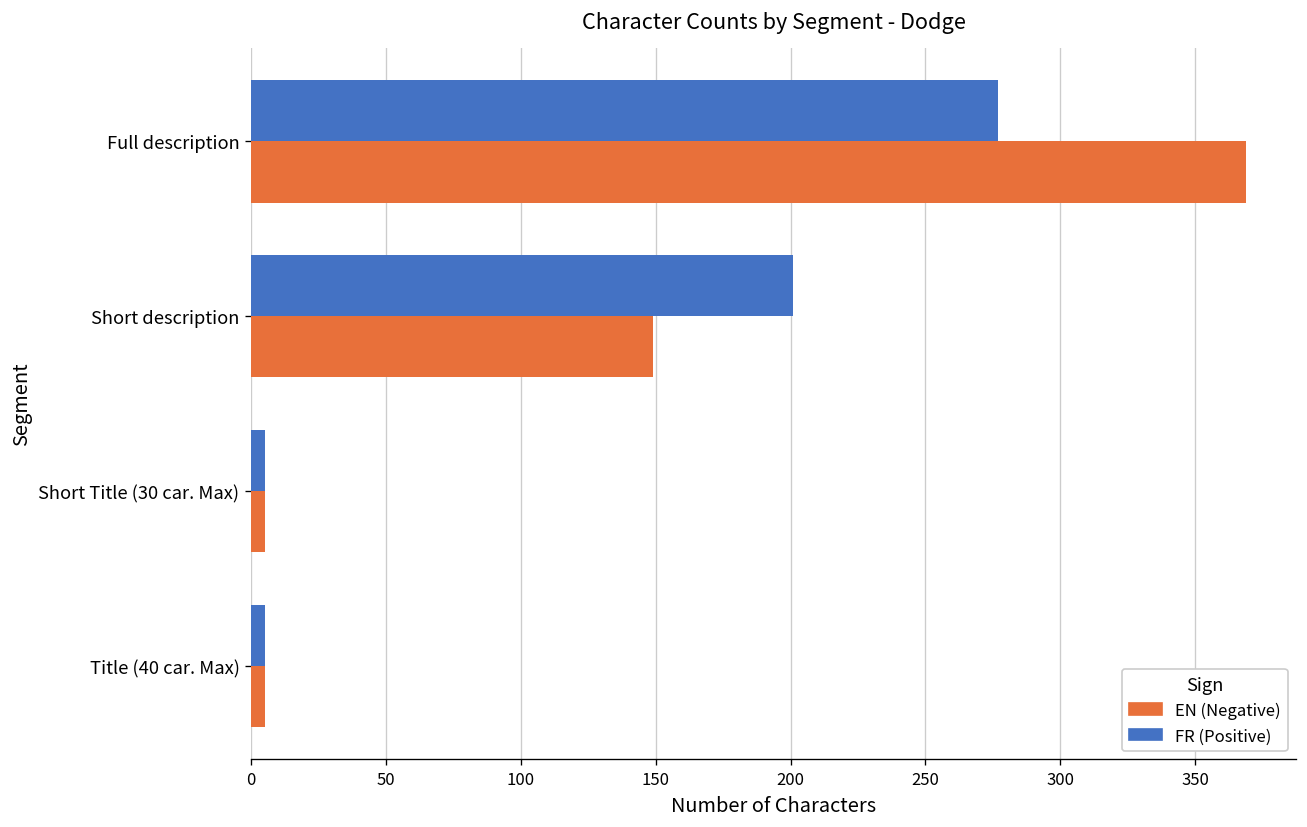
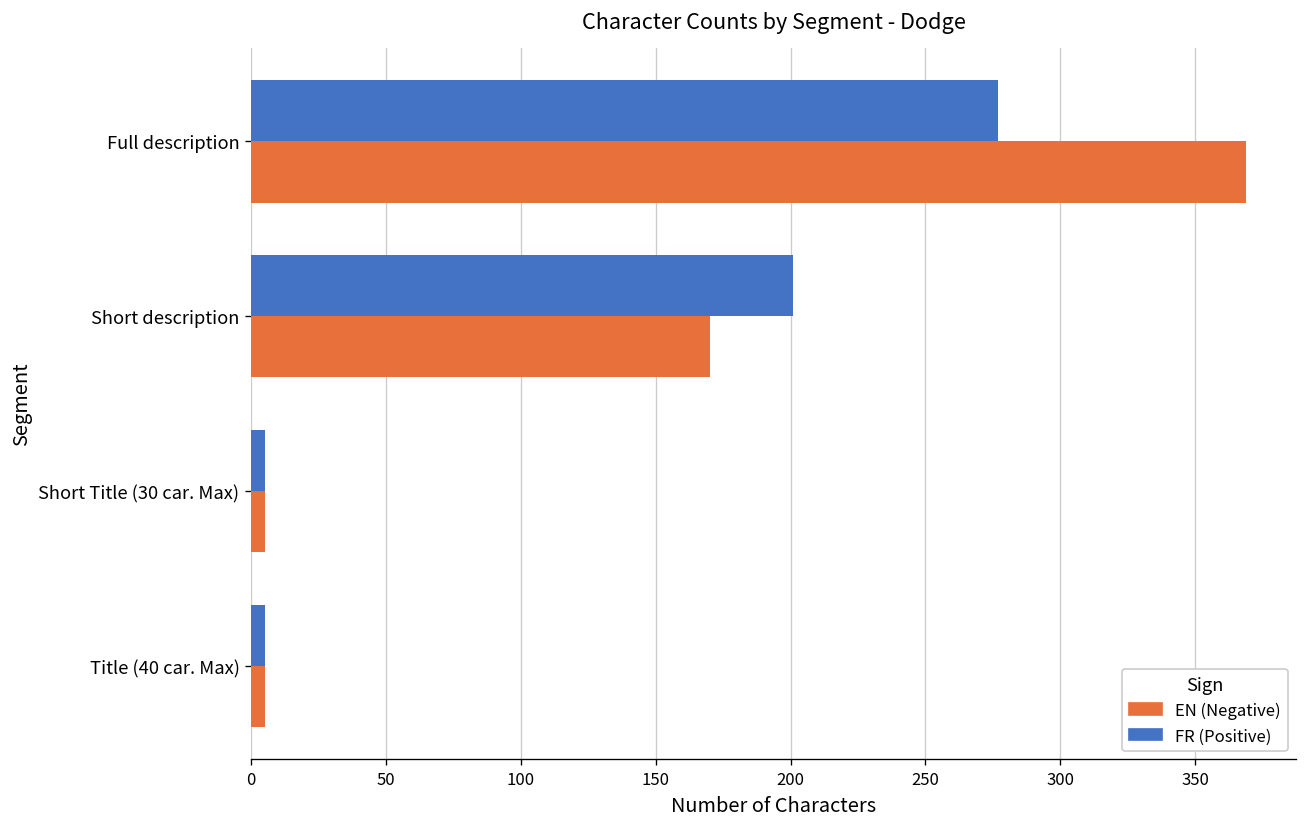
EN (Negative), Short description: 149 -> 170
